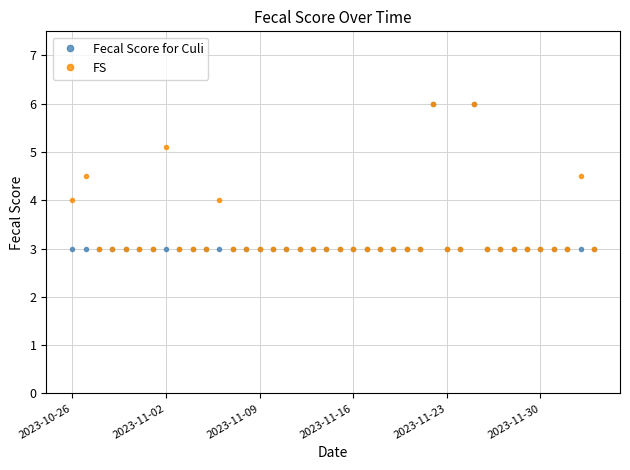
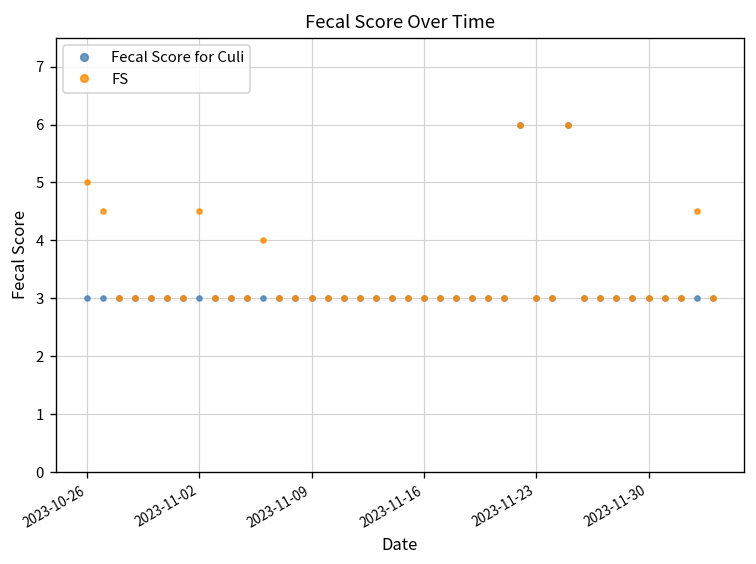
FS, 2023-10-26: 4 -> 5
FS, 2023-11-02: 5.1 -> 4.5
